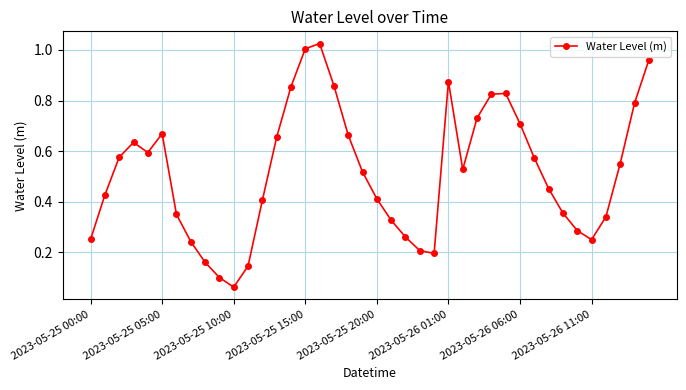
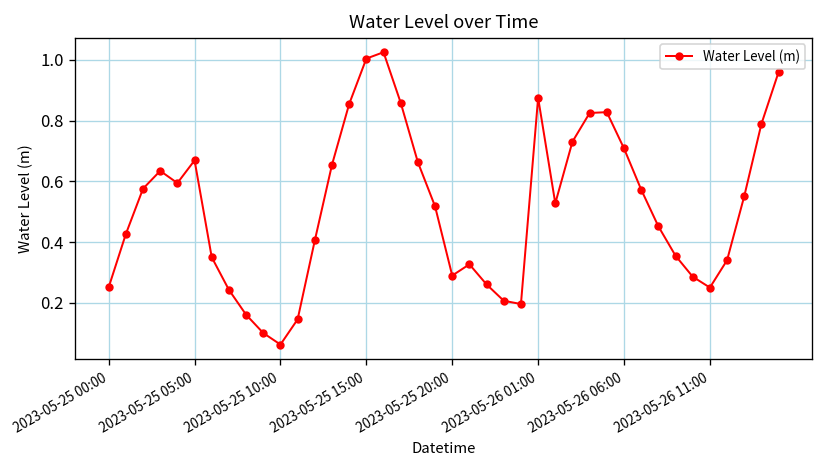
2023-05-25 20:00: 0.41 -> 0.29
